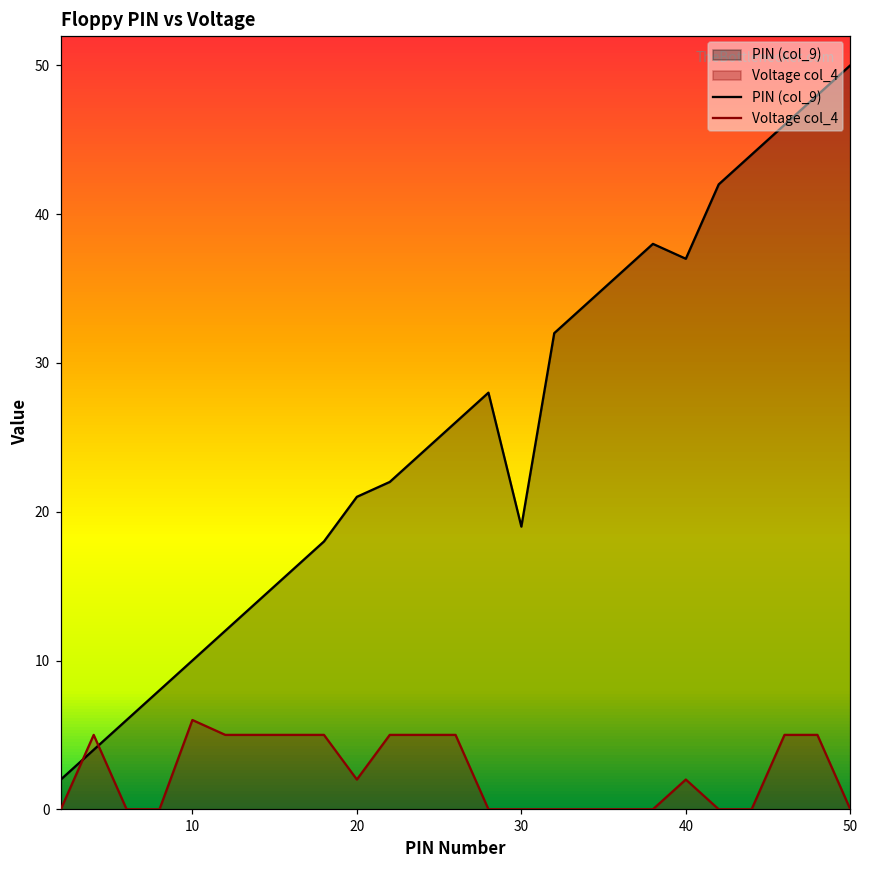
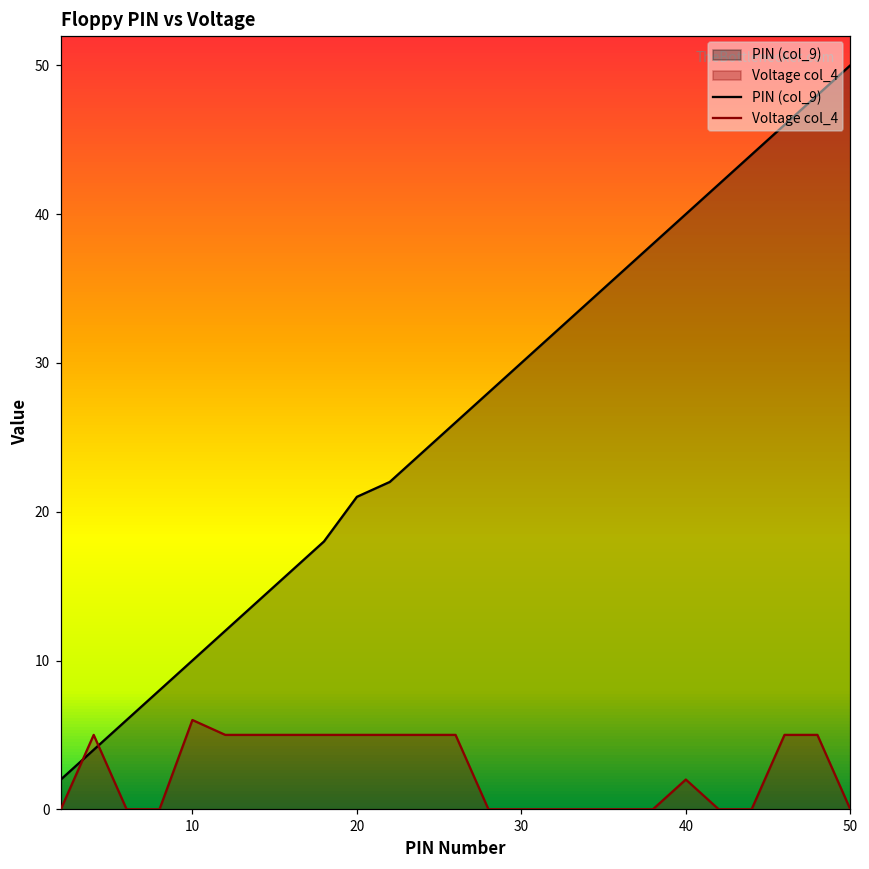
Voltage col_4, 20: 2 -> 5
PIN (col_9), 30: 19 -> 30
PIN (col_9), 40: 37 -> 40
